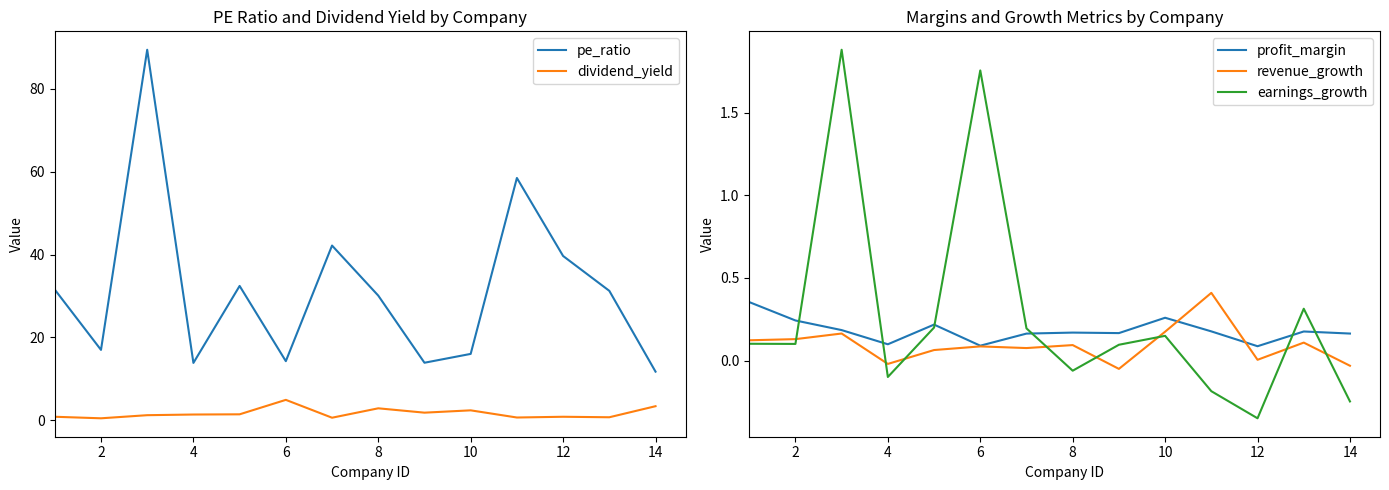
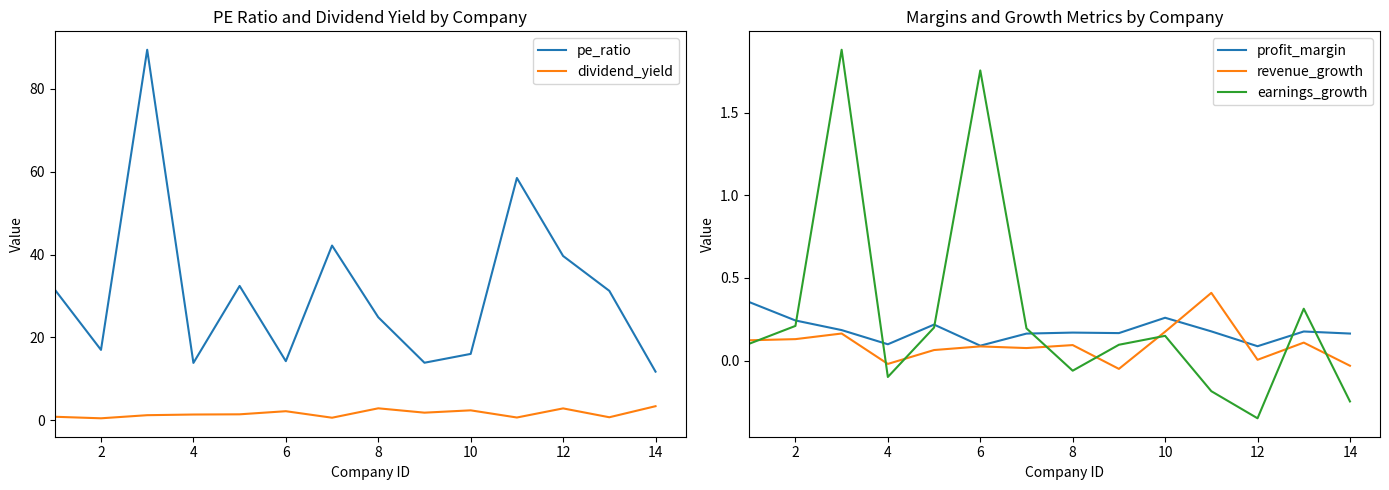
PE Ratio and Dividend Yield by Company, dividend_yield, 6: 5 -> 2
PE Ratio and Dividend Yield by Company, pe_ratio, 8: 30 -> 25
PE Ratio and Dividend Yield by Company, dividend_yield, 12: 1 -> 3
Margins and Growth Metrics by Company, earnings_growth, 2: 0.10 -> 0.21
